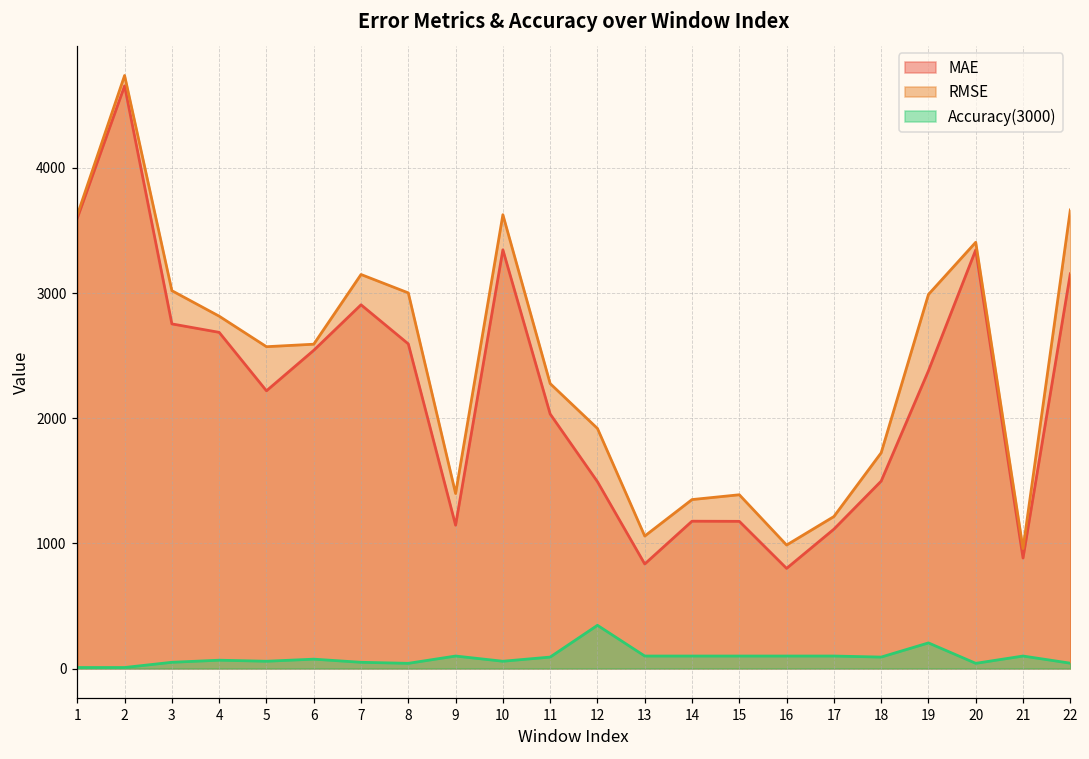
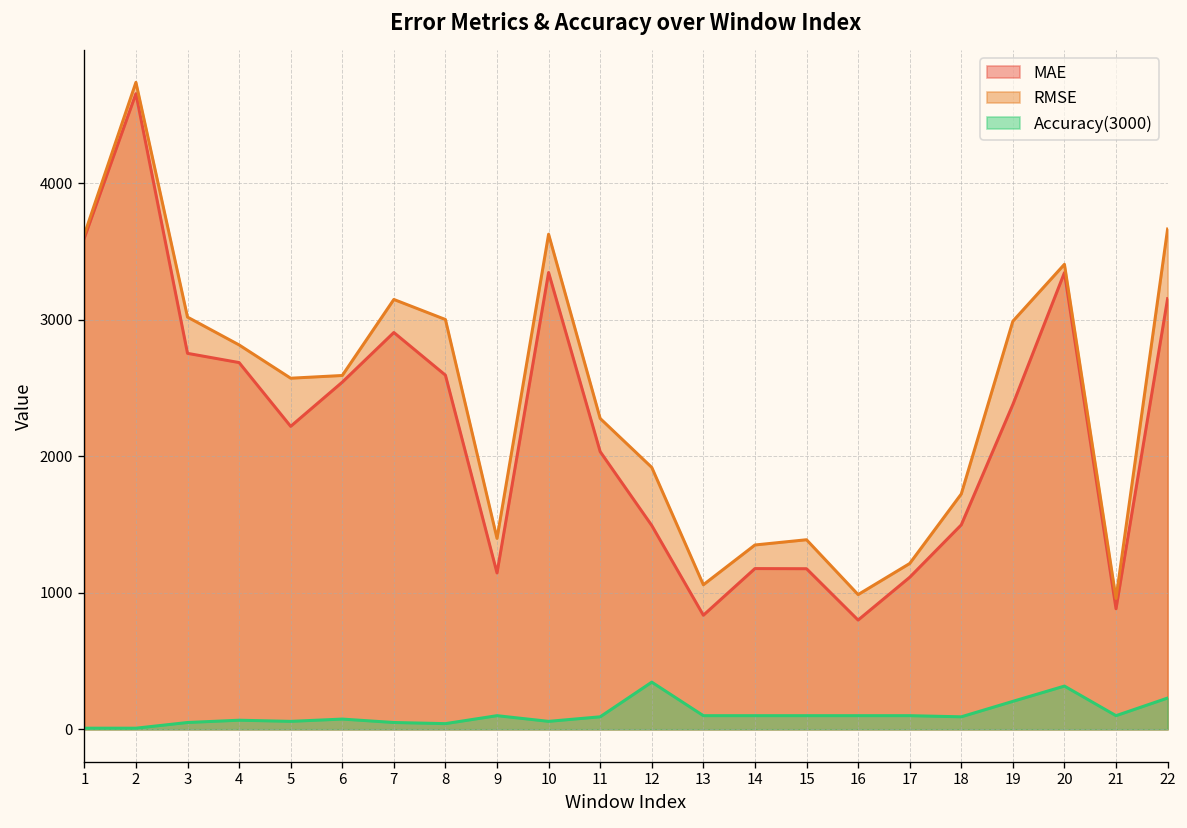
Accuracy(3000), 20: 40 -> 320
Accuracy(3000), 22: 40 -> 230
